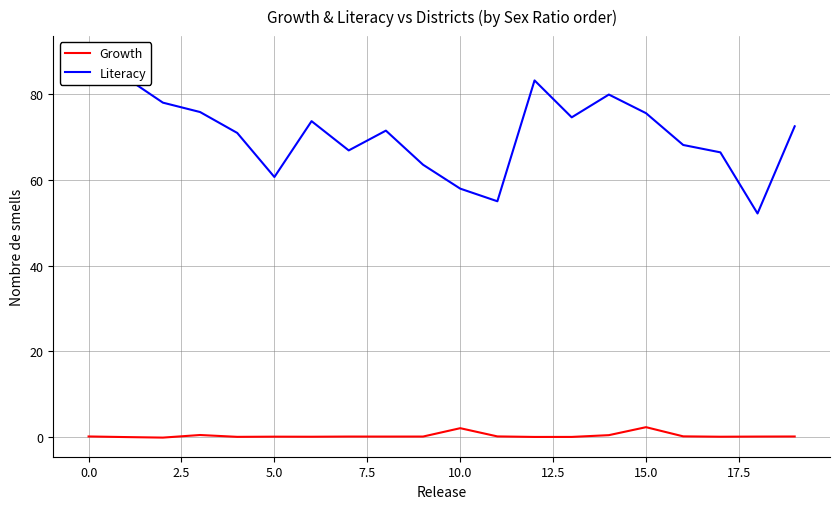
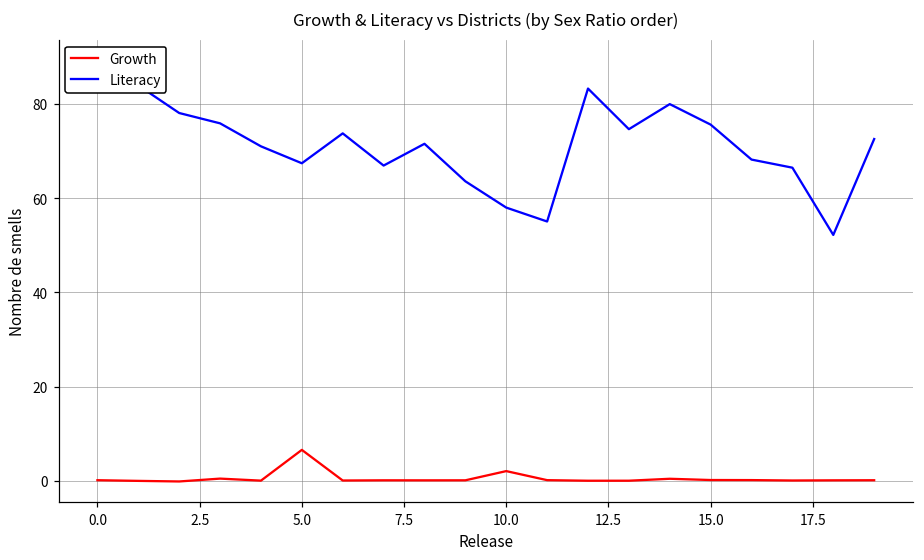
Growth, 5.0: 0 -> 7
Literacy, 5.0: 61 -> 67
Growth, 15.0: 2 -> 0
